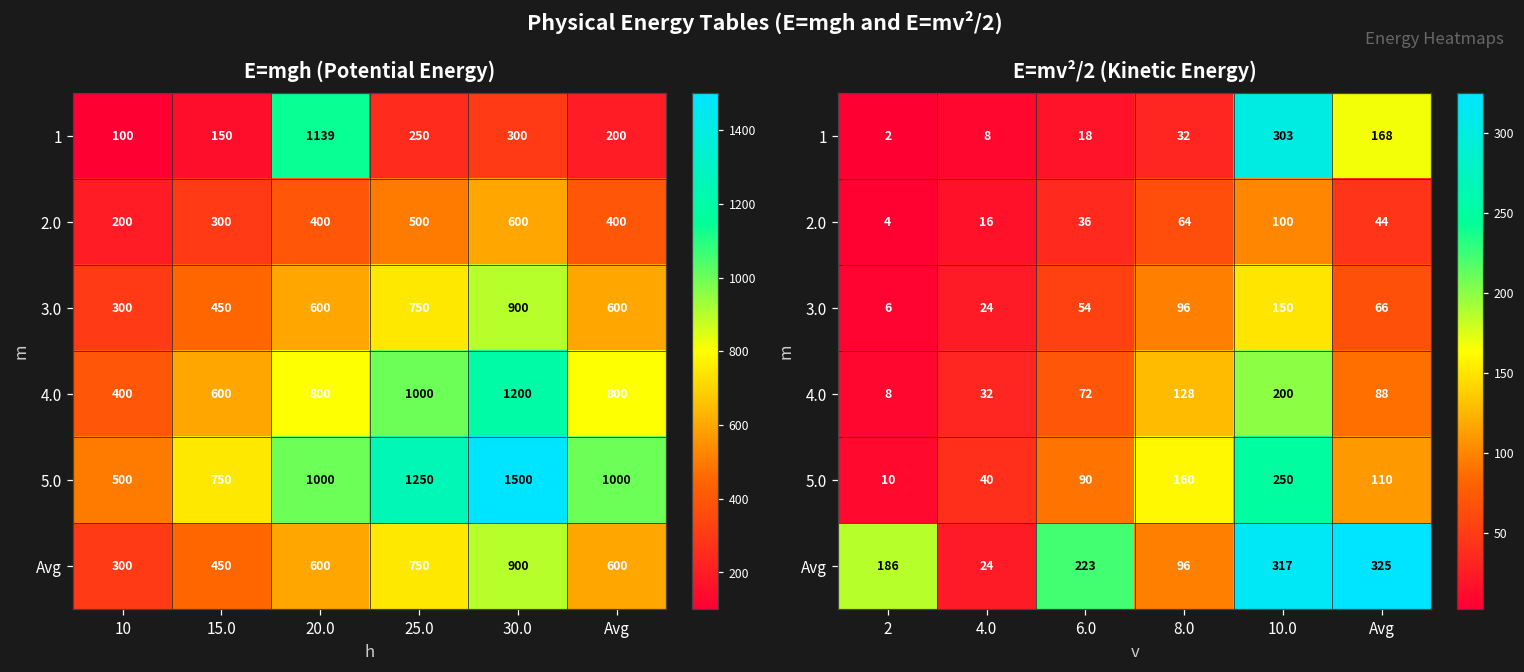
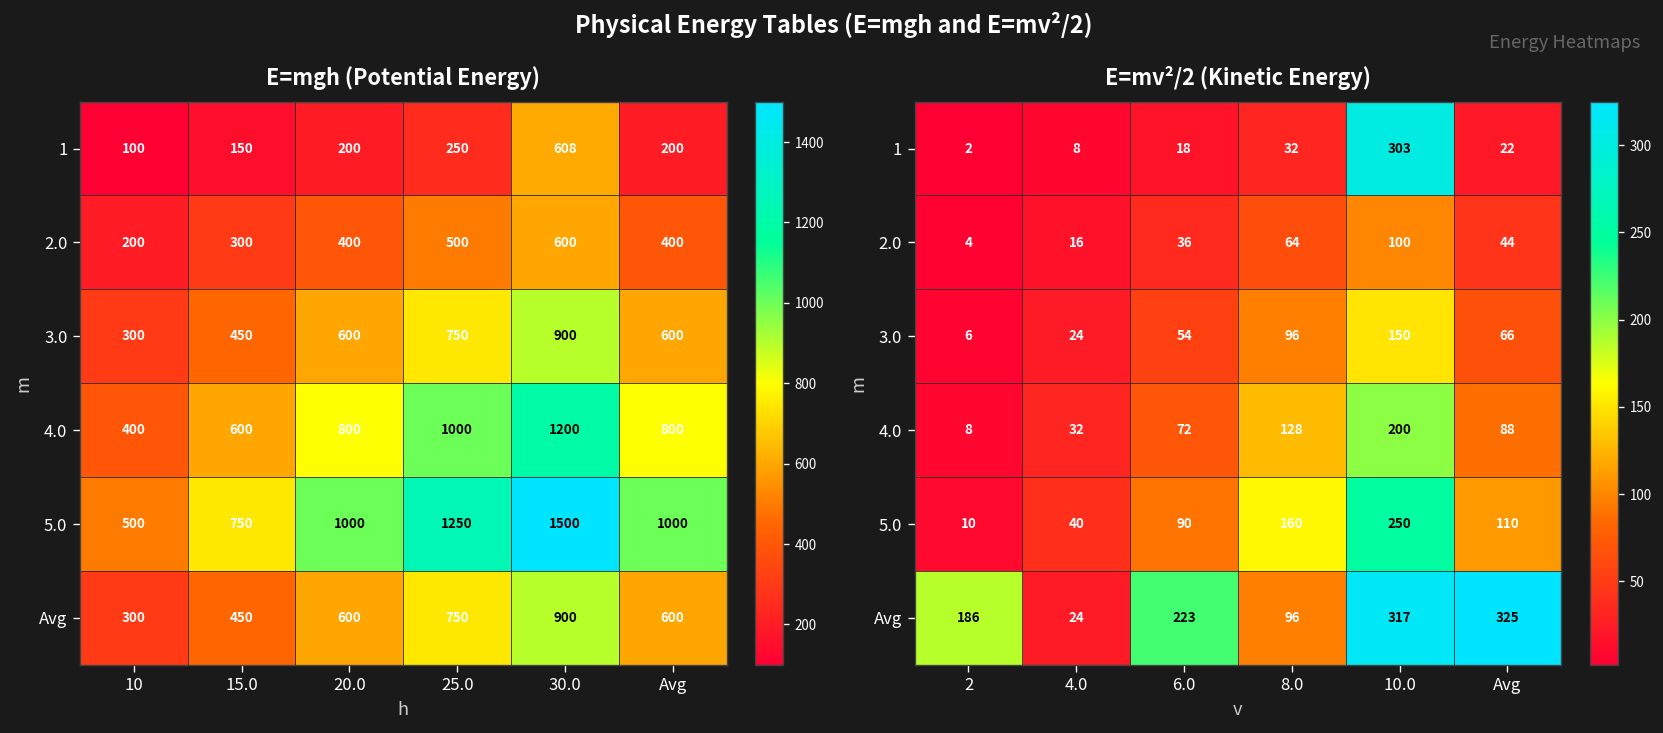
E=mgh (Potential Energy), 1, 20.0: 1139 -> 200
E=mgh (Potential Energy), 1, 30.0: 300 -> 608
E=mv²/2 (Kinetic Energy), 1, Avg: 168 -> 22
